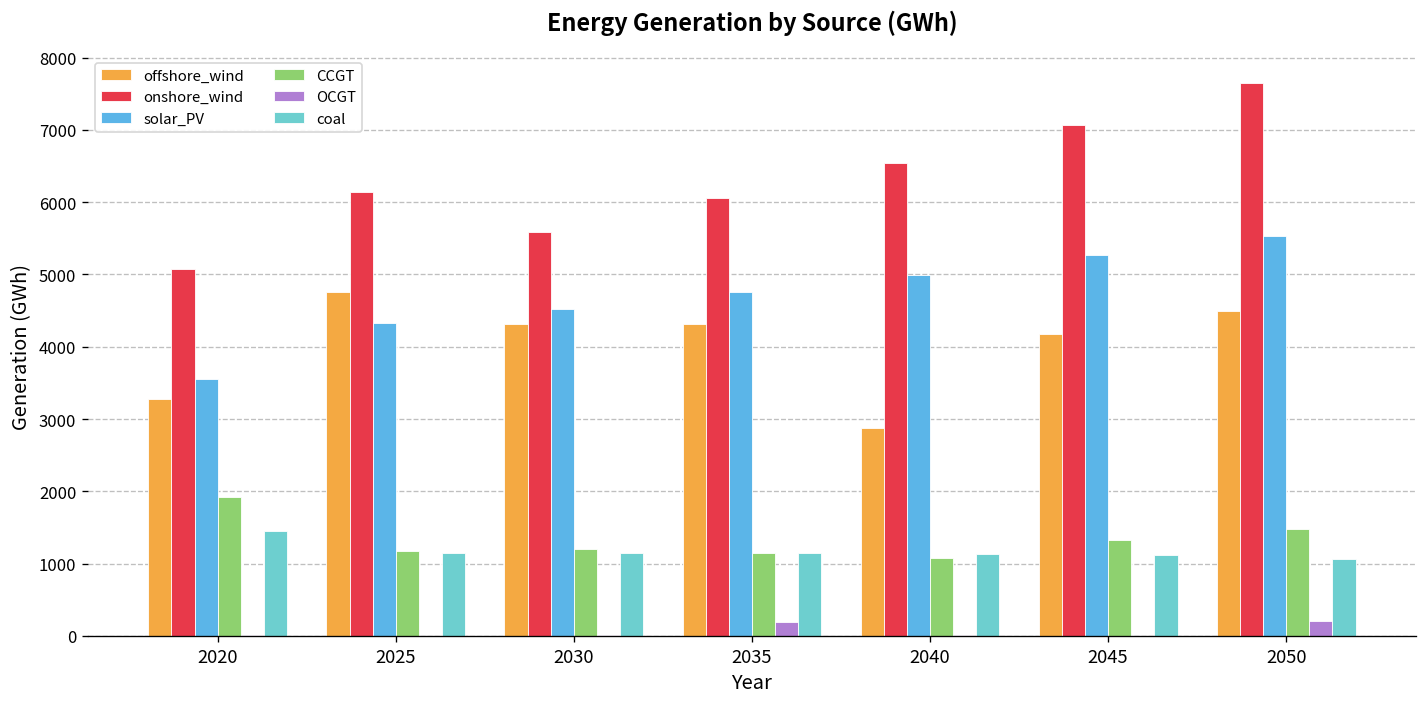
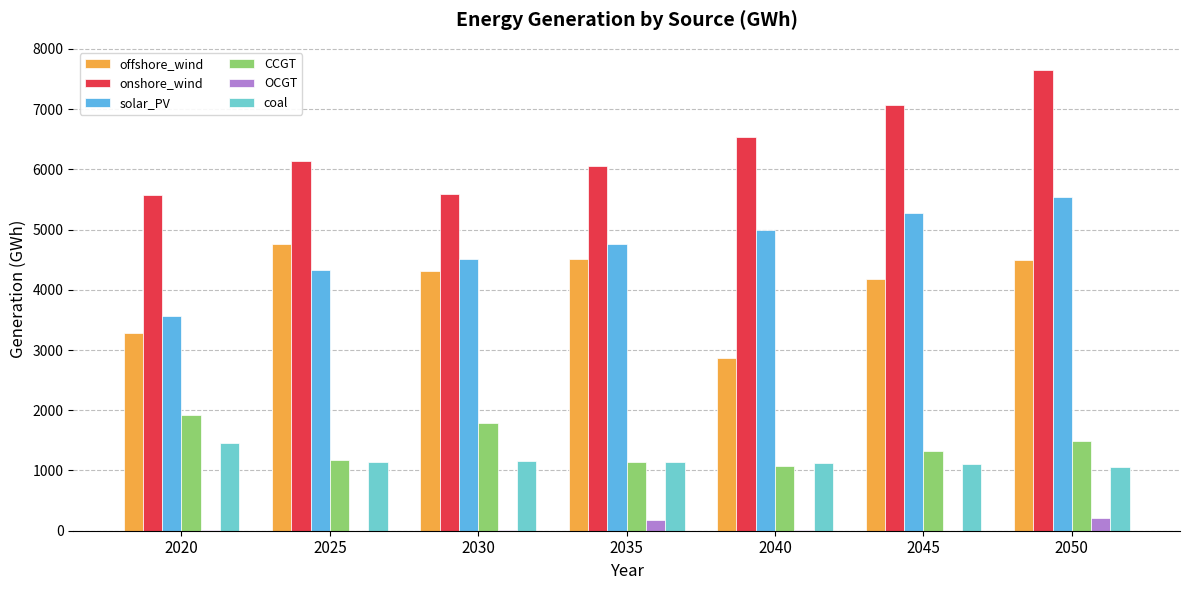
onshore_wind, 2020: 5100 -> 5600
CCGT, 2030: 1200 -> 1800
offshore_wind, 2035: 4300 -> 4500
